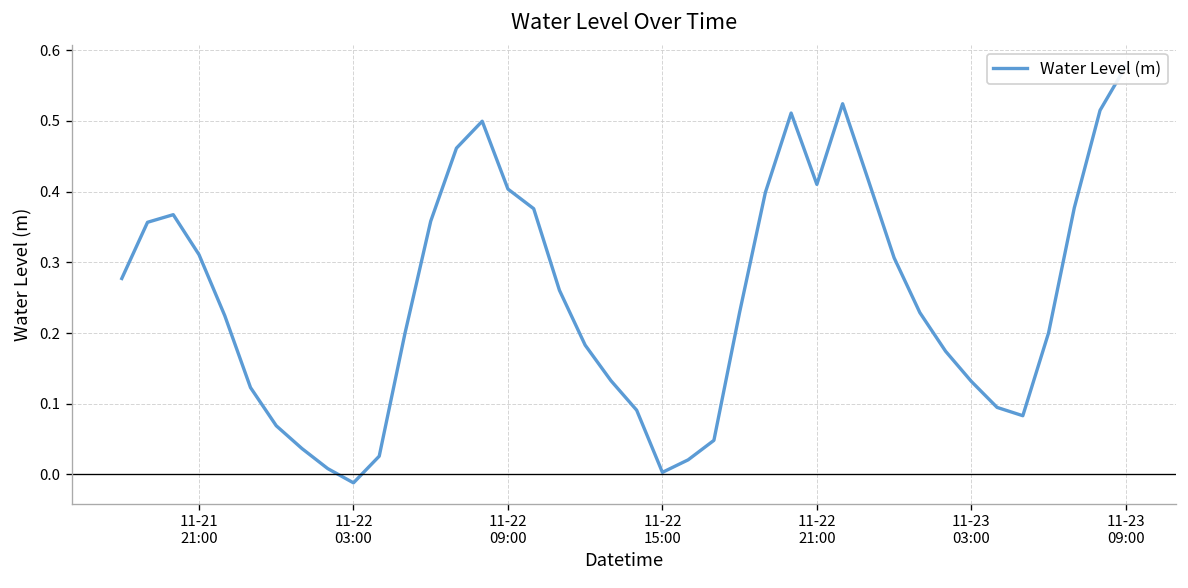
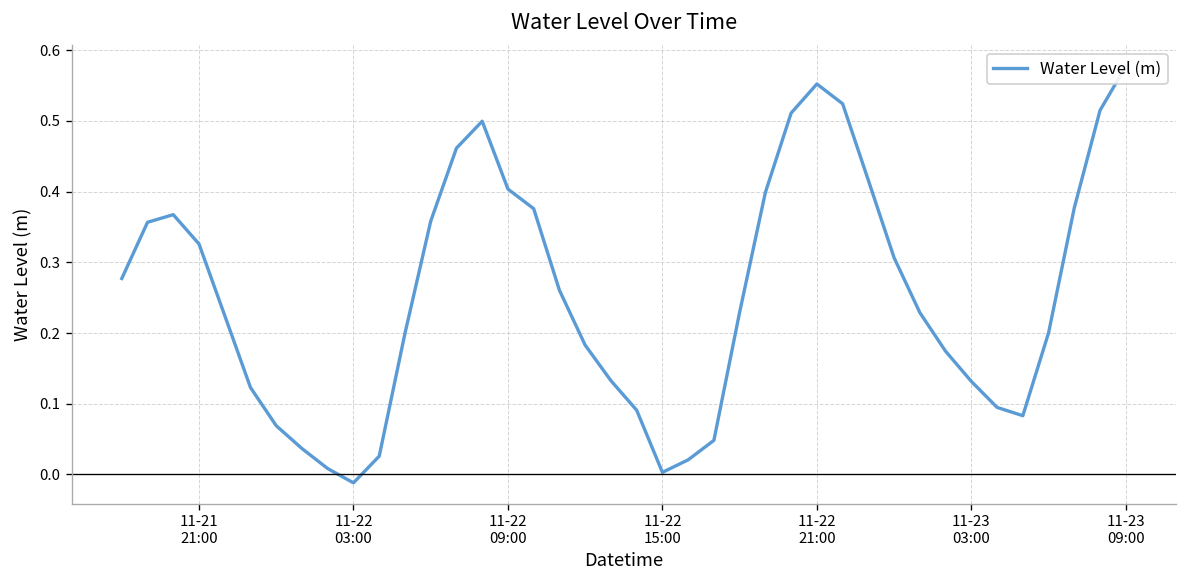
11-21 21:00: 0.31 -> 0.33
11-22 21:00: 0.41 -> 0.55
